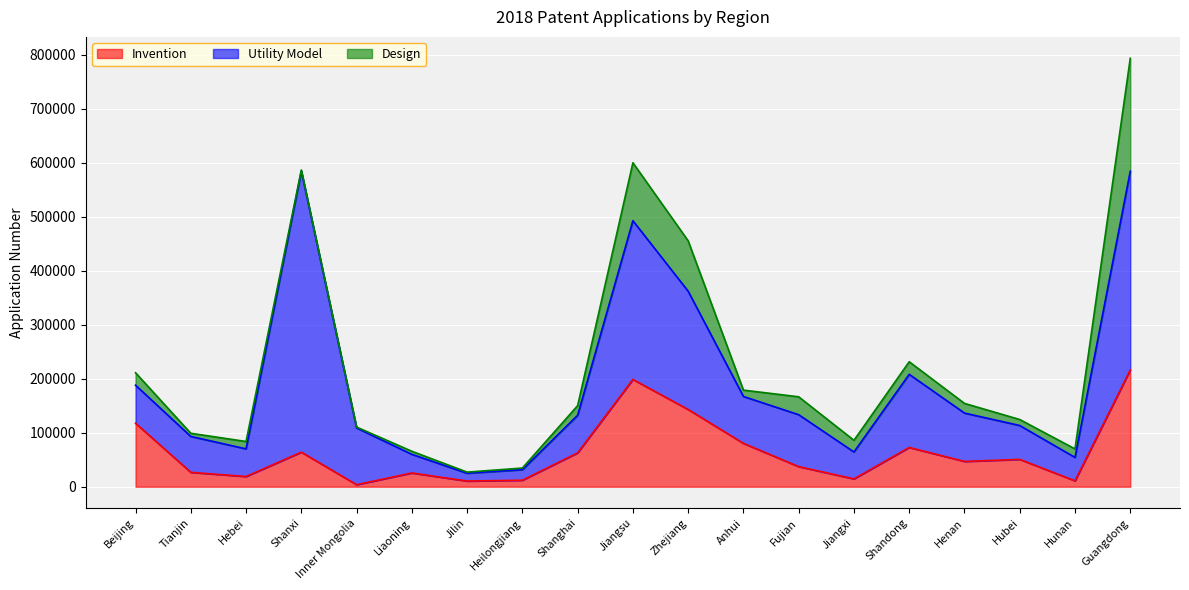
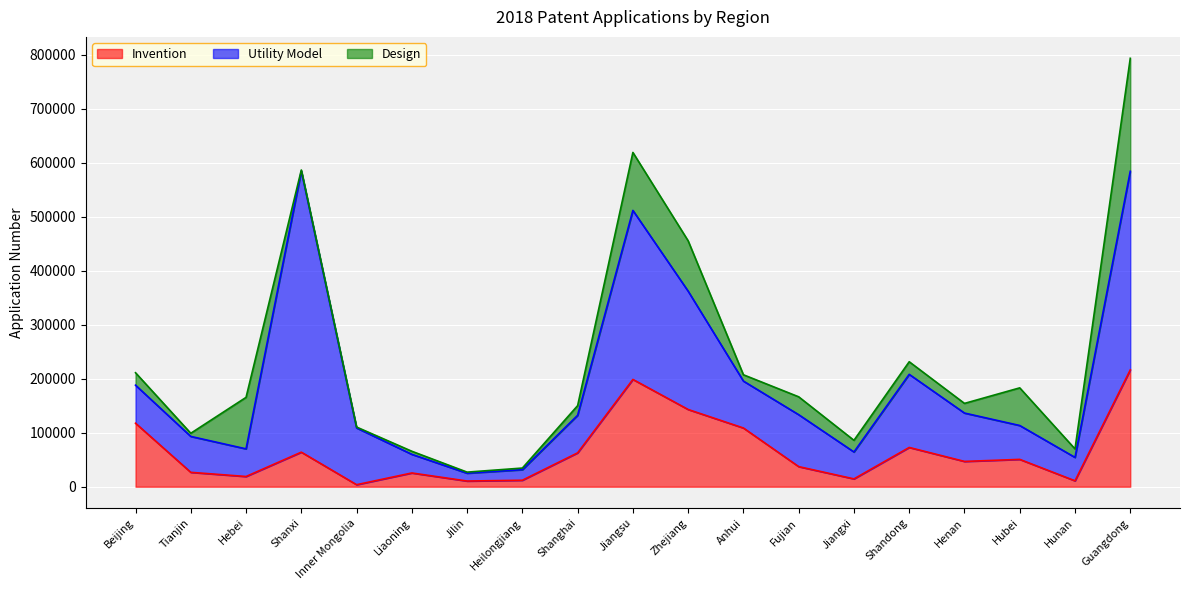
Design, Hebei: 10000 -> 100000
Utility Model, Jiangsu: 290000 -> 310000
Invention, Anhui: 80000 -> 110000
Design, Hubei: 10000 -> 70000
